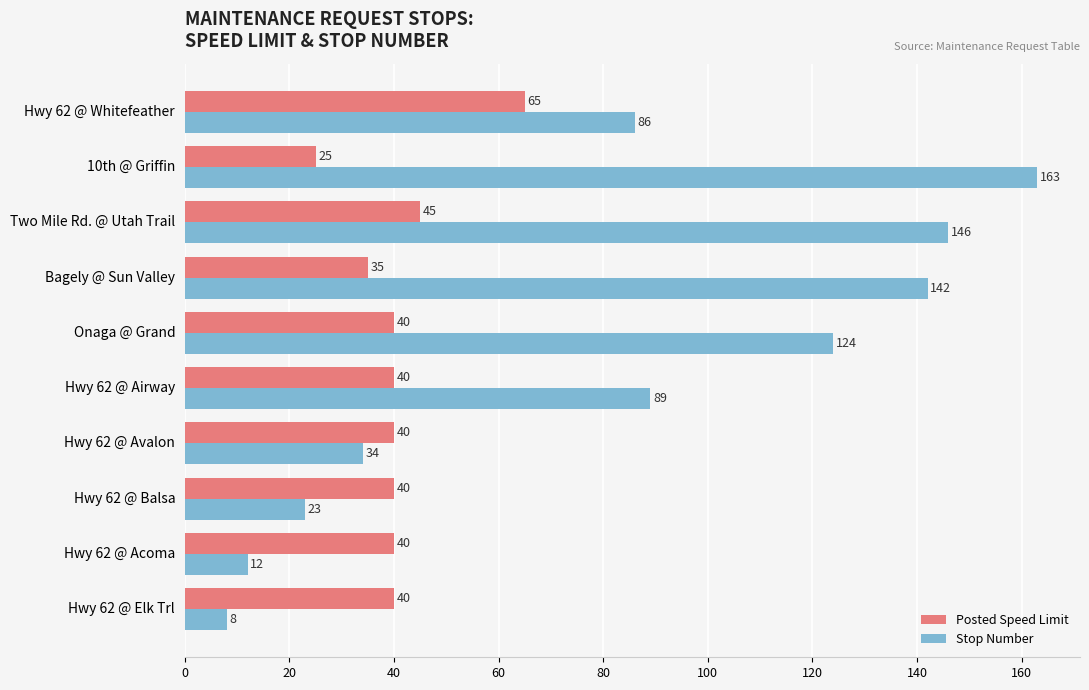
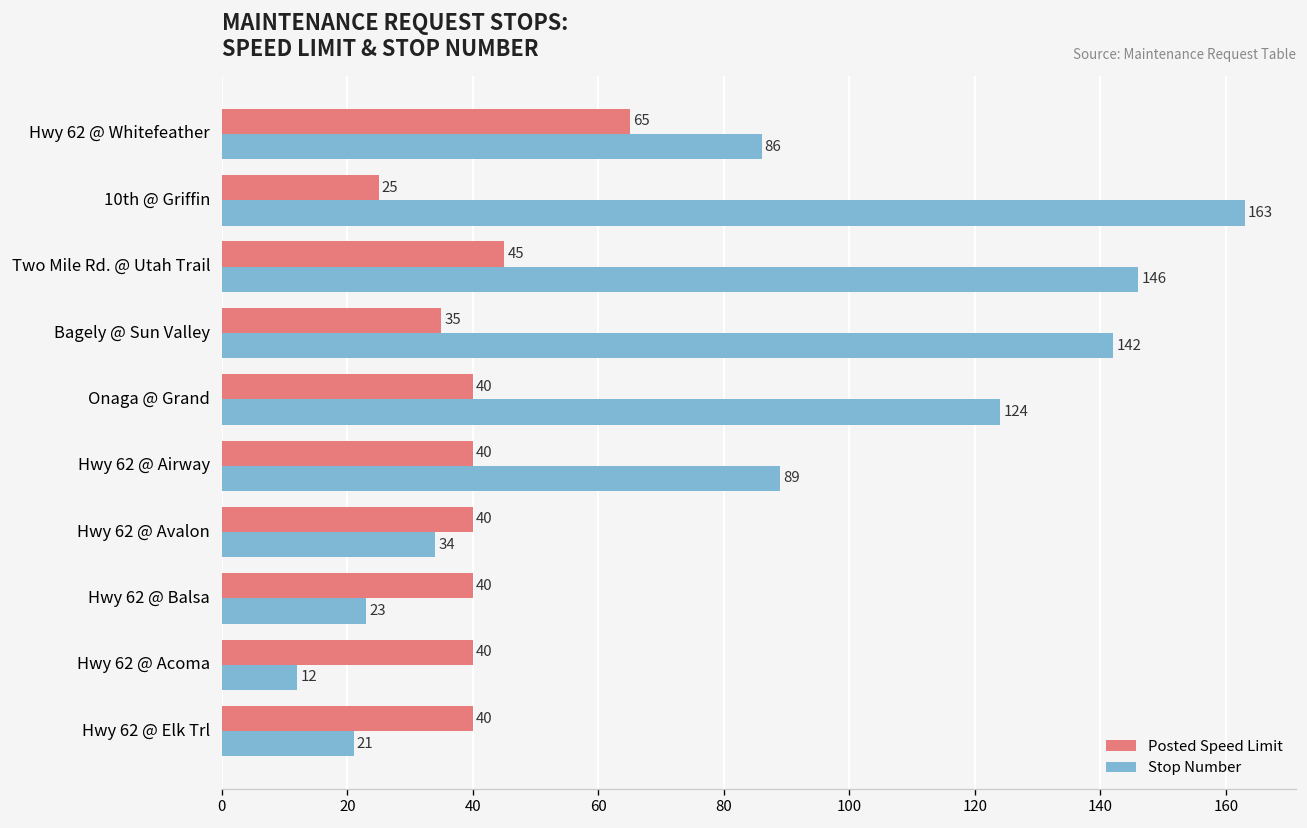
Stop Number, Hwy 62 @ Elk Trl: 8 -> 21
